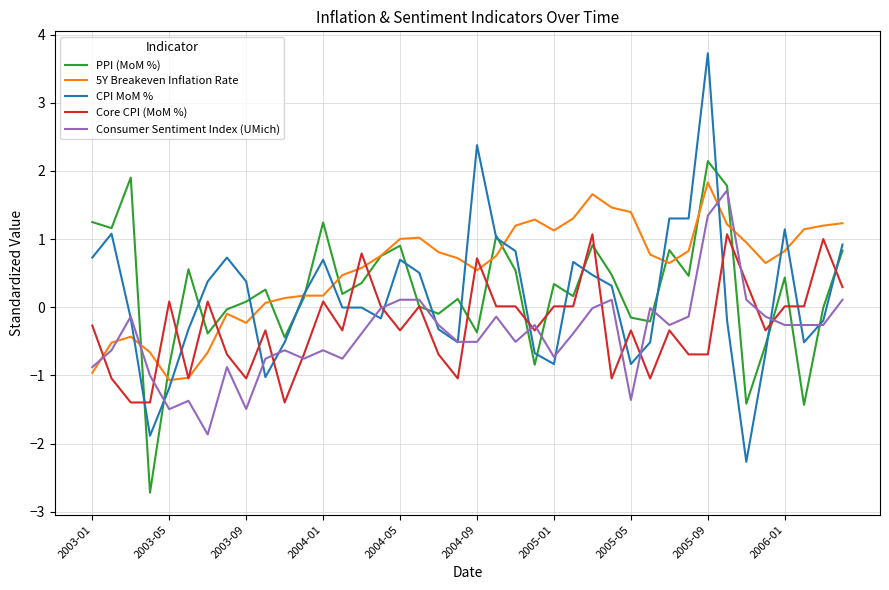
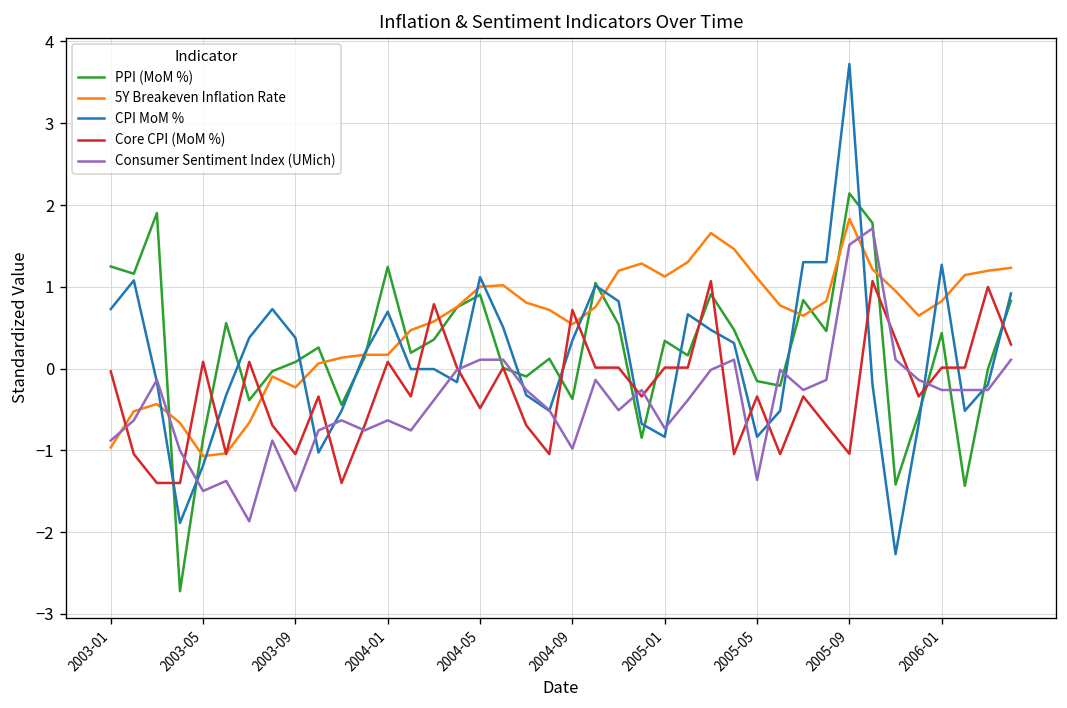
Core CPI (MoM %), 2003-01: -0.3 -> 0.0
CPI MoM %, 2004-05: 0.7 -> 1.1
Core CPI (MoM %), 2004-05: -0.3 -> -0.5
CPI MoM %, 2004-09: 2.4 -> 0.3
Consumer Sentiment Index (UMich), 2004-09: -0.5 -> -1.0
5Y Breakeven Inflation Rate, 2005-05: 1.4 -> 1.1
Core CPI (MoM %), 2005-09: -0.7 -> -1.0
Consumer Sentiment Index (UMich), 2005-09: 1.3 -> 1.5
CPI MoM %, 2006-01: 1.1 -> 1.3
